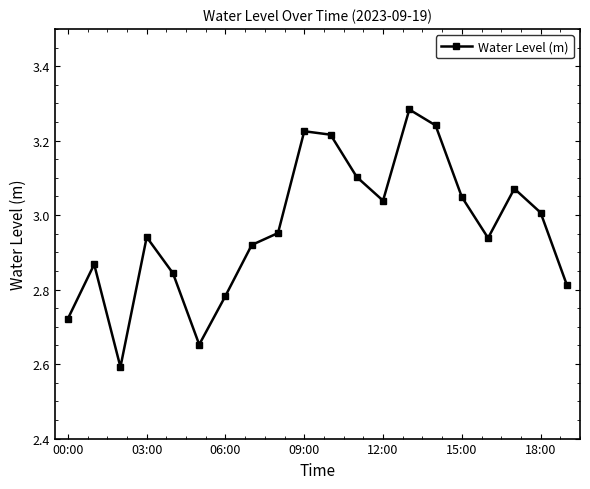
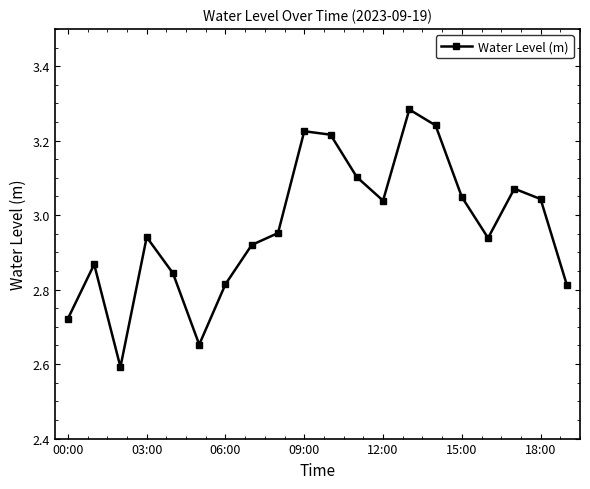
06:00: 2.78 -> 2.81
18:00: 3.01 -> 3.04
